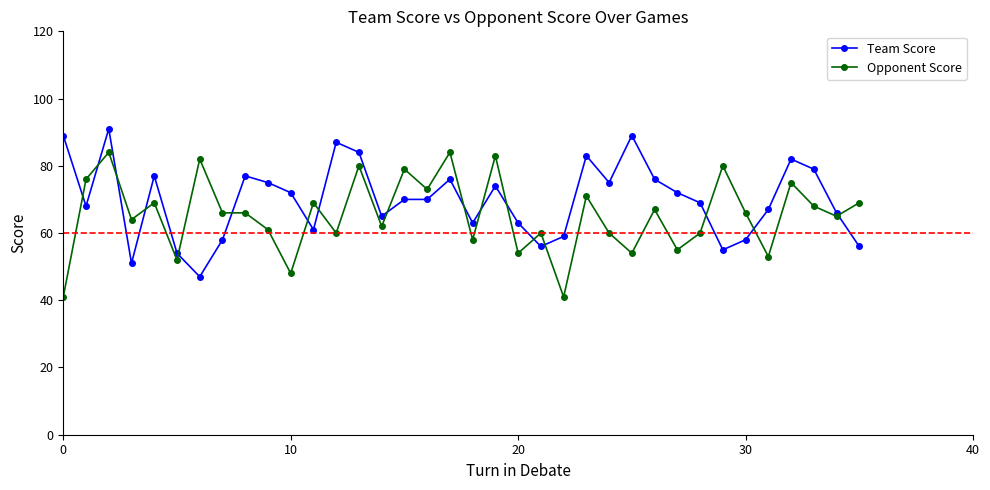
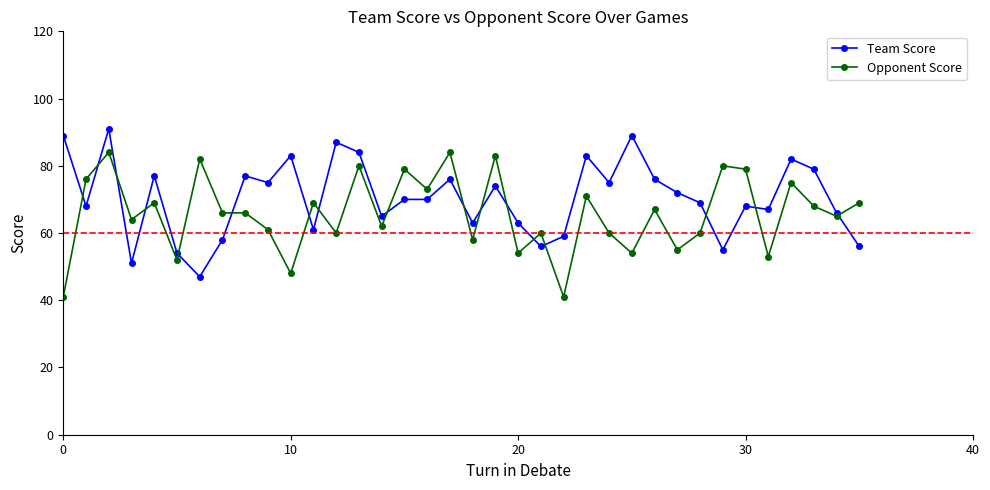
Team Score, 10: 72 -> 83
Team Score, 30: 58 -> 68
Opponent Score, 30: 66 -> 79
